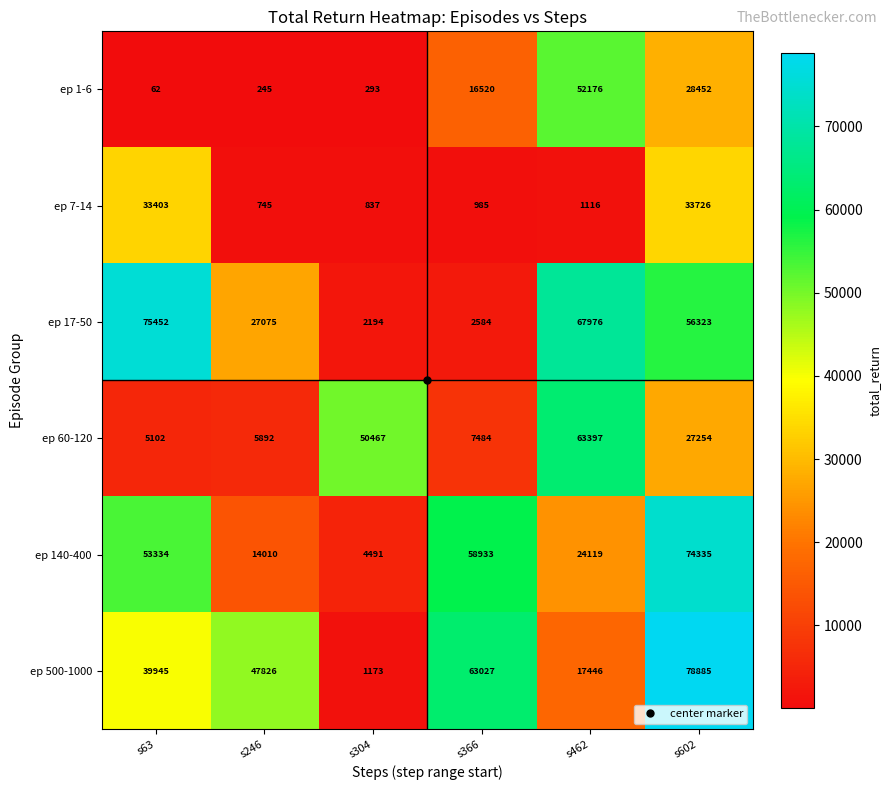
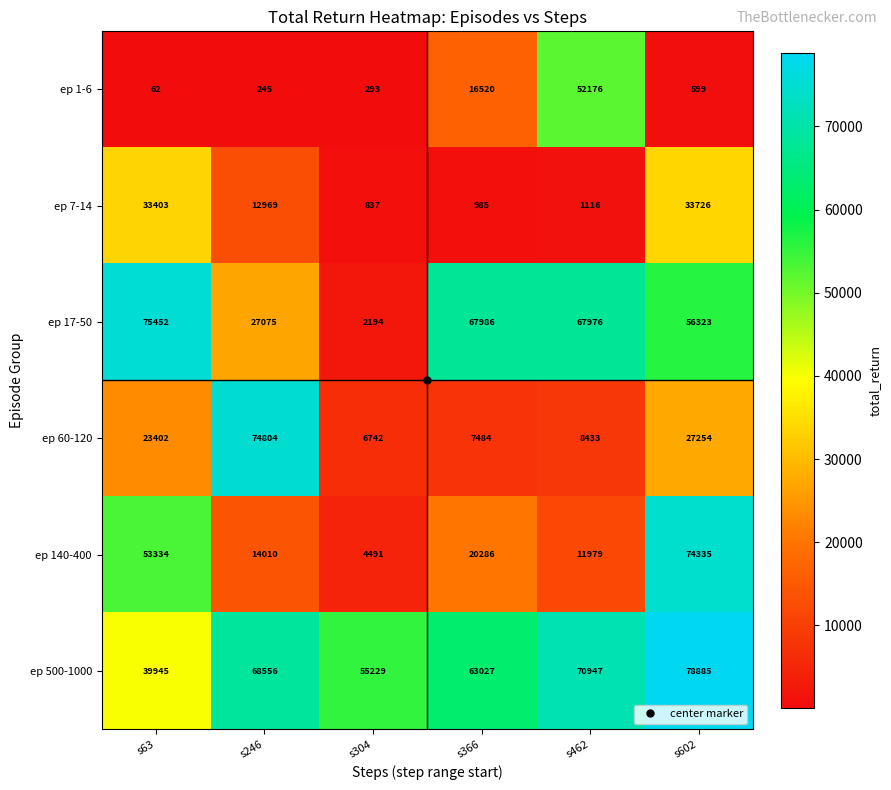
ep 1-6, s602: 28452 -> 599
ep 7-14, s246: 745 -> 12969
ep 17-50, s366: 2584 -> 67986
ep 60-120, s63: 5102 -> 23402
ep 60-120, s246: 5892 -> 74804
ep 60-120, s304: 50467 -> 6742
ep 60-120, s462: 63397 -> 8433
ep 140-400, s366: 58933 -> 20286
ep 140-400, s462: 24119 -> 11979
ep 500-1000, s246: 47826 -> 68556
ep 500-1000, s304: 1173 -> 55229
ep 500-1000, s462: 17446 -> 70947
